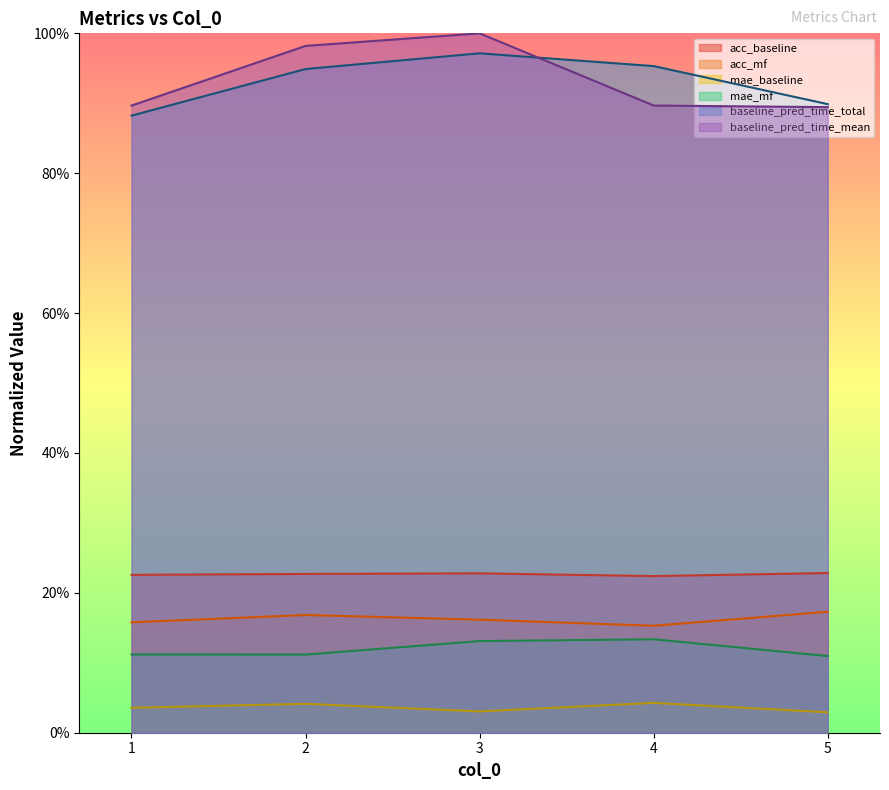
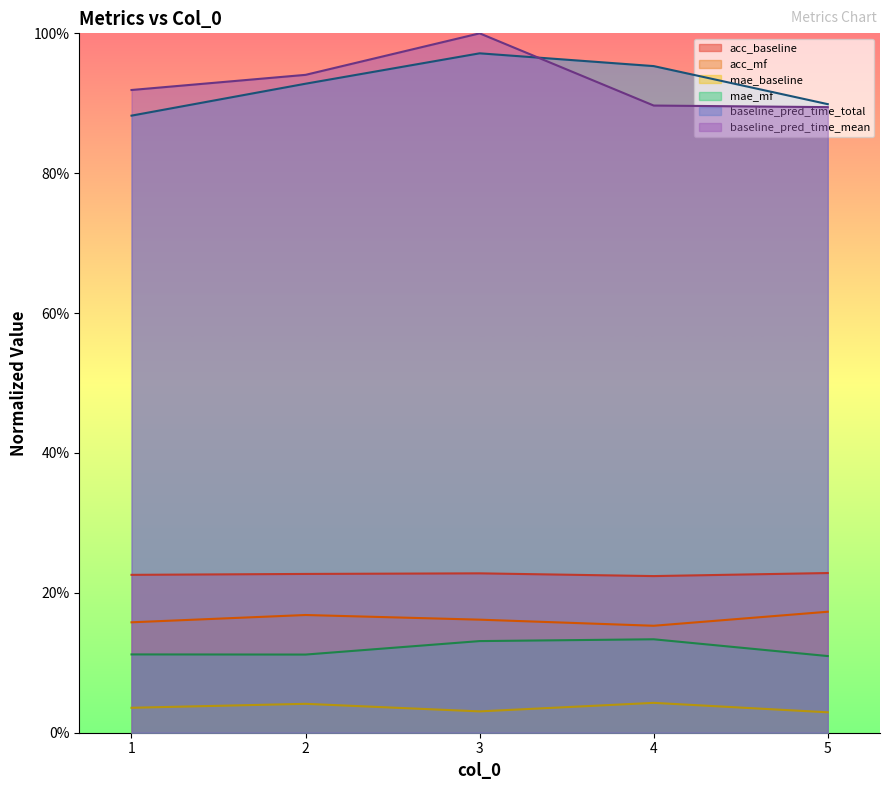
baseline_pred_time_mean, 1: 90% -> 92%
baseline_pred_time_total, 2: 95% -> 93%
baseline_pred_time_mean, 2: 98% -> 94%
